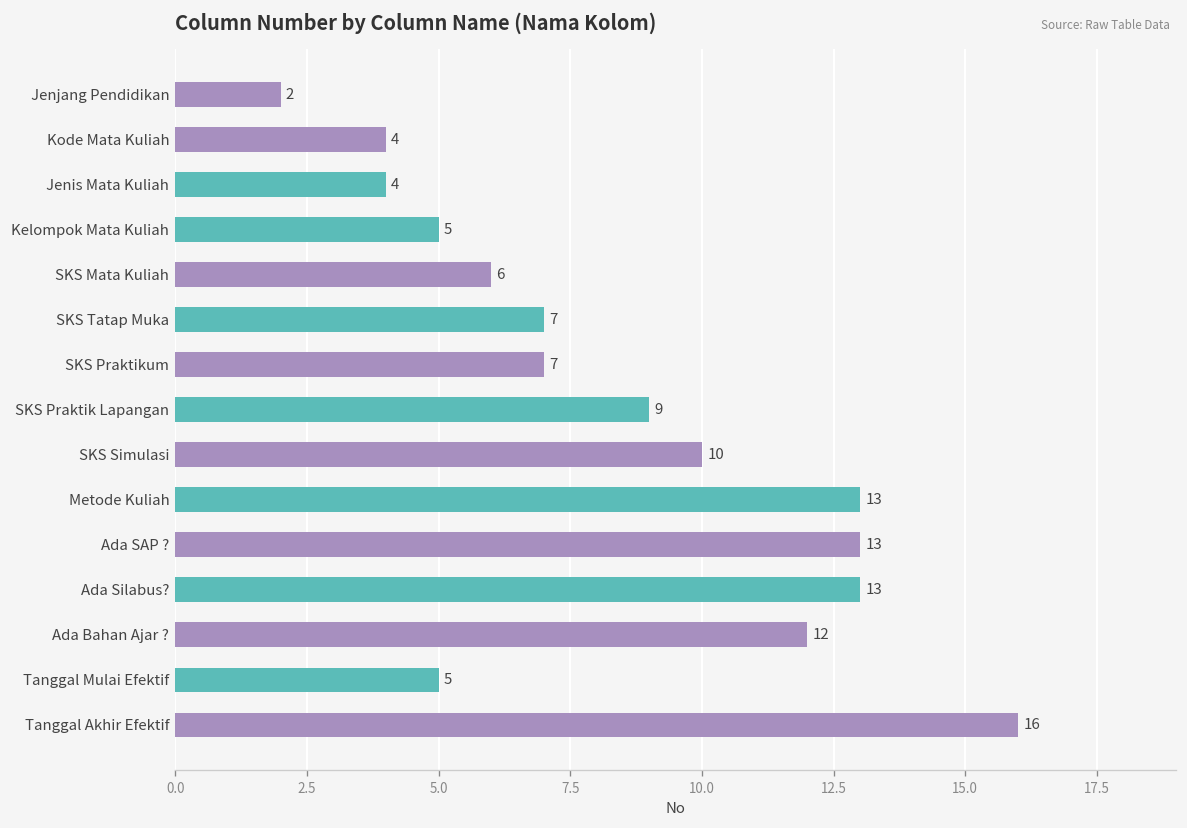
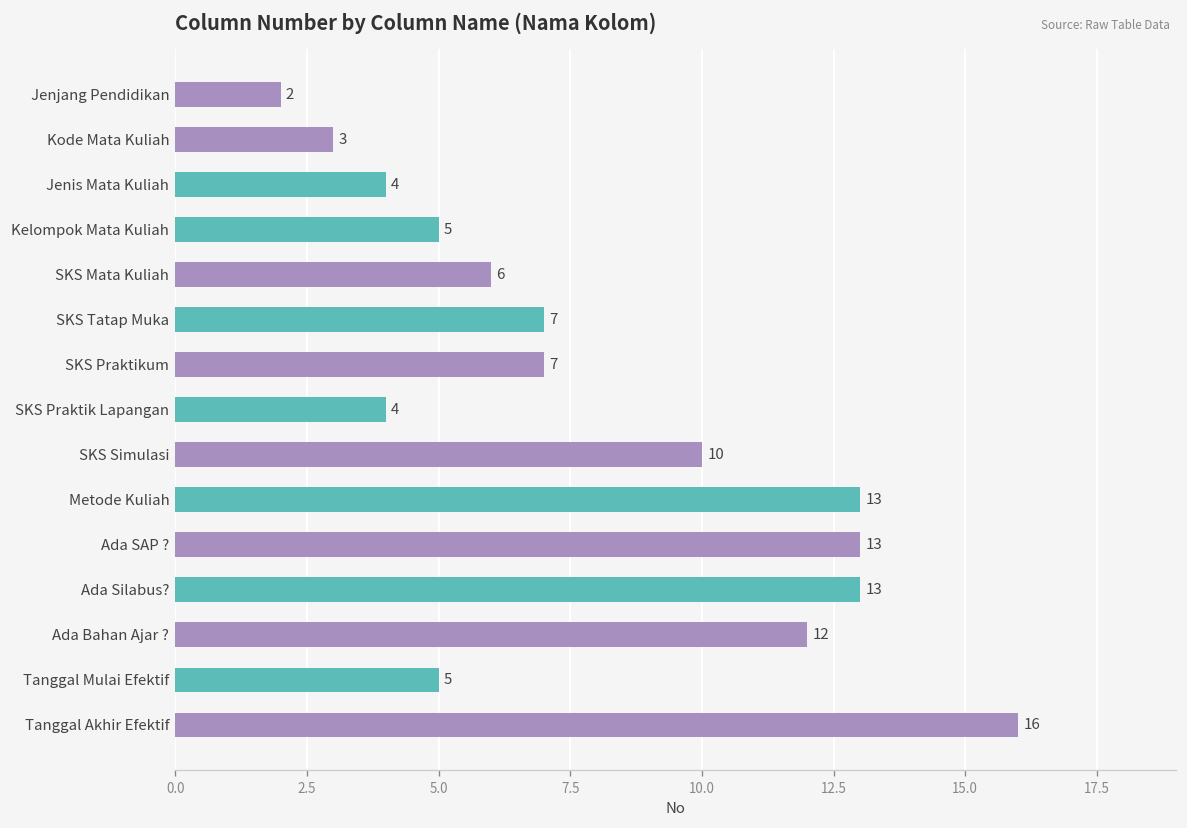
Kode Mata Kuliah: 4 -> 3
SKS Praktik Lapangan: 9 -> 4
